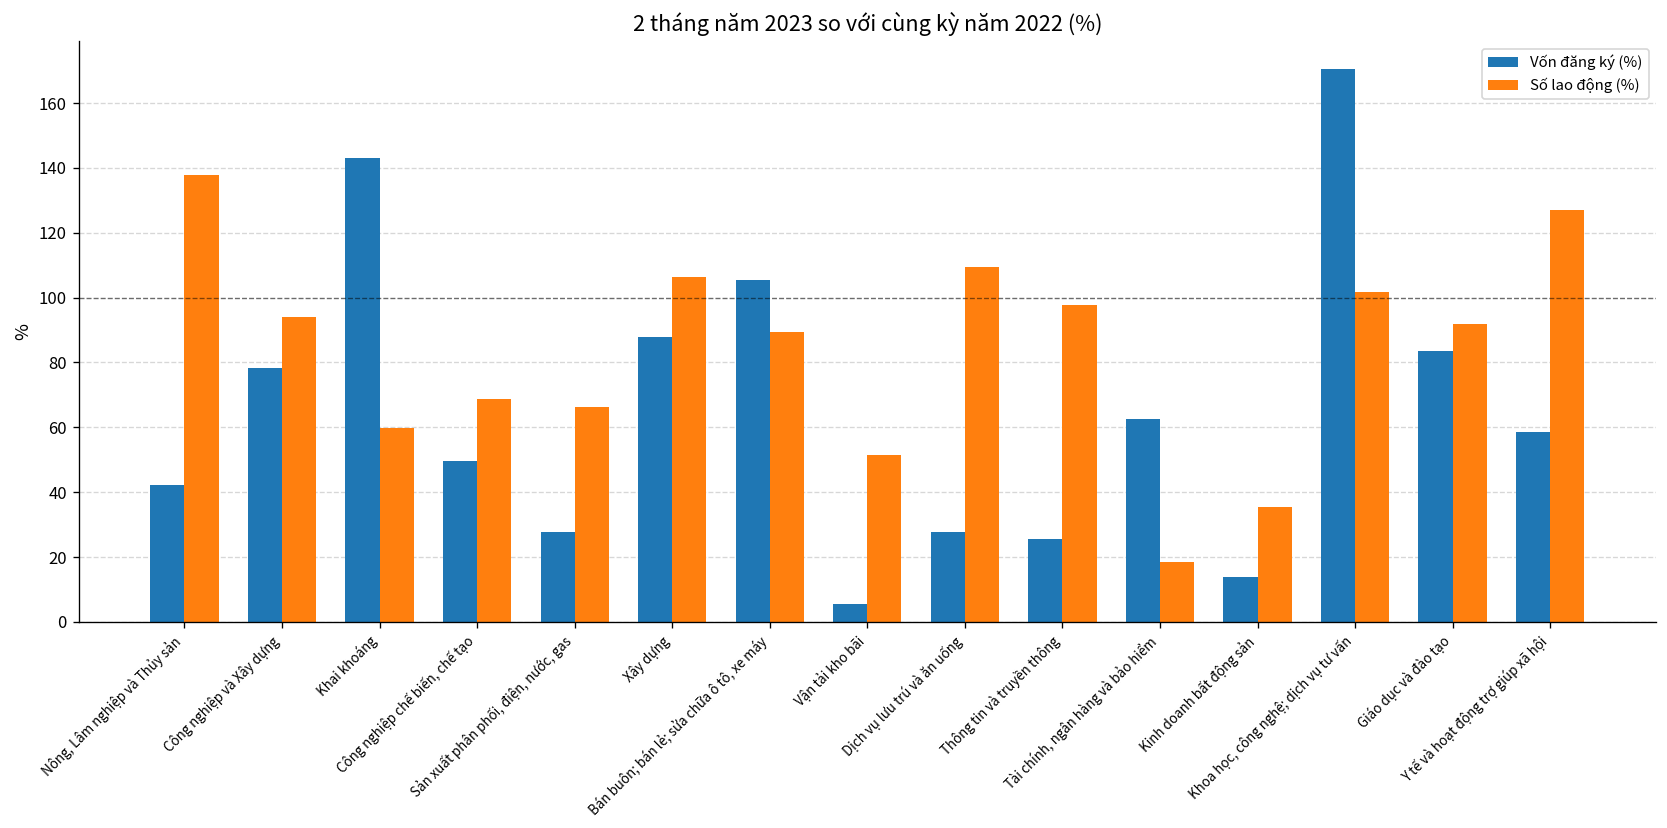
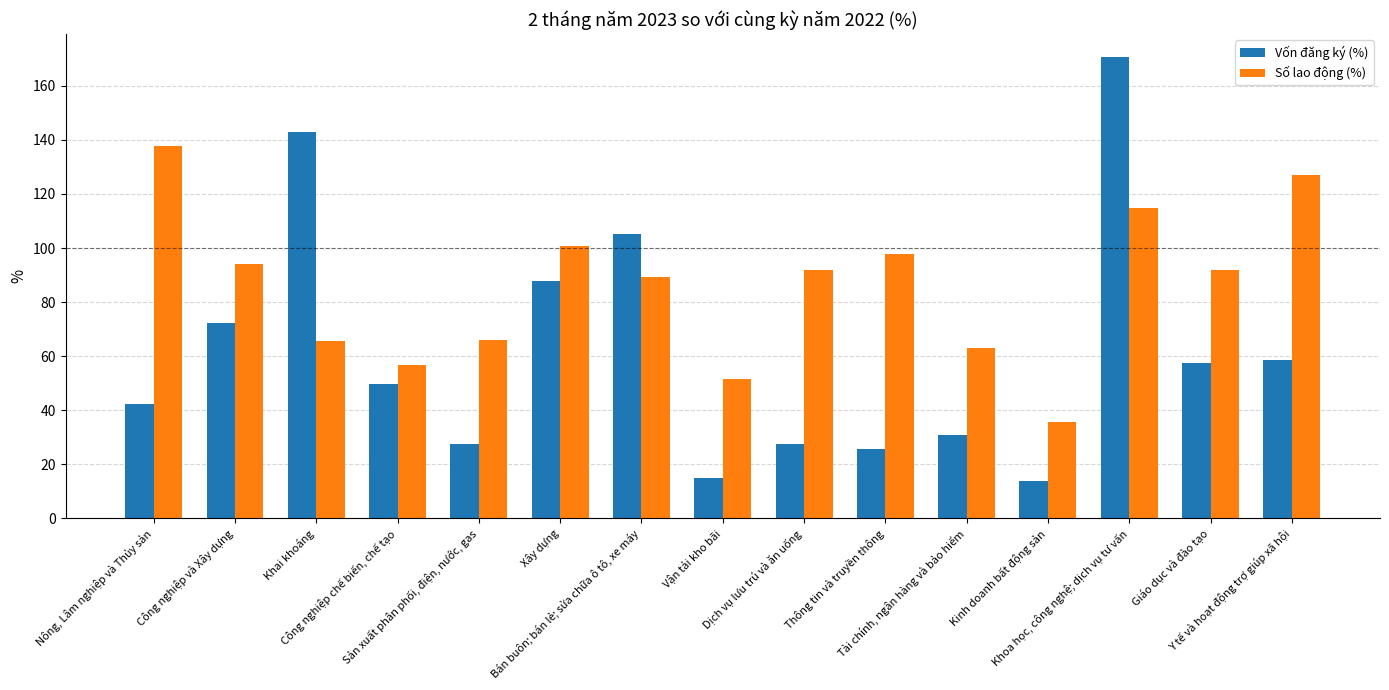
Vốn đăng ký (%), Công nghiệp và Xây dựng: 78 -> 72
Số lao động (%), Khai khoáng: 60 -> 65
Số lao động (%), Công nghiệp chế biến, chế tạo: 69 -> 57
Số lao động (%), Xây dựng: 106 -> 101
Vốn đăng ký (%), Vận tải kho bãi: 6 -> 15
Số lao động (%), Dịch vụ lưu trú và ăn uống: 109 -> 92
Vốn đăng ký (%), Tài chính, ngân hàng và bảo hiểm: 63 -> 31
Số lao động (%), Tài chính, ngân hàng và bảo hiểm: 19 -> 63
Số lao động (%), Khoa học, công nghệ; dịch vụ tư vấn: 102 -> 115
Vốn đăng ký (%), Giáo dục và đào tạo: 83 -> 57
